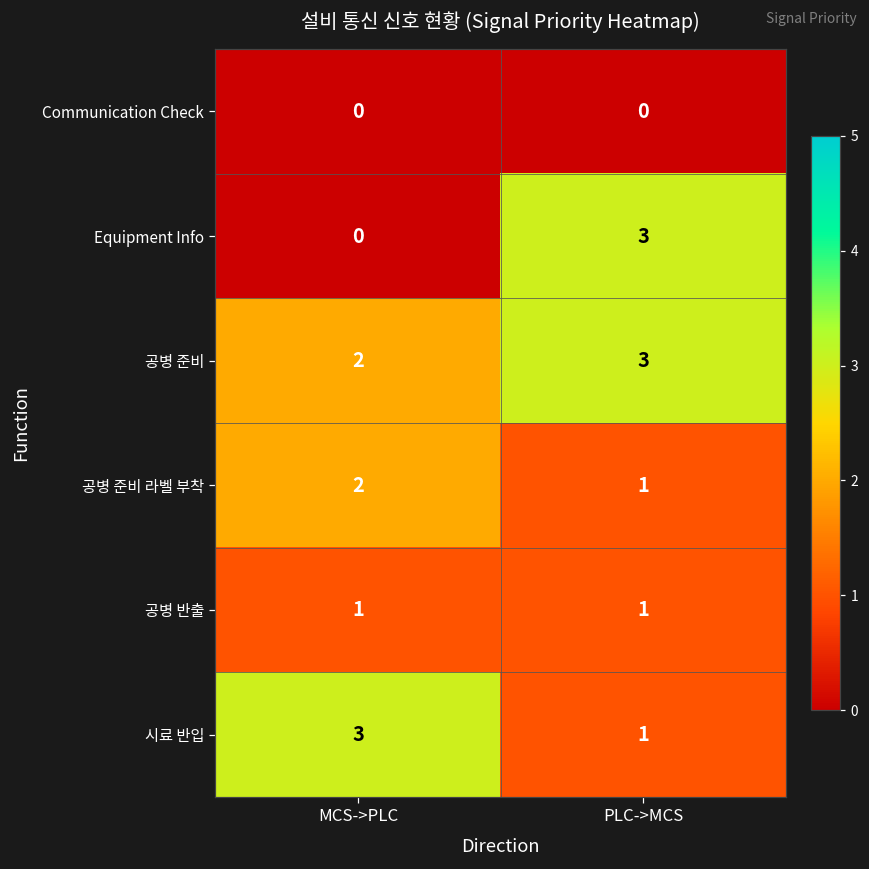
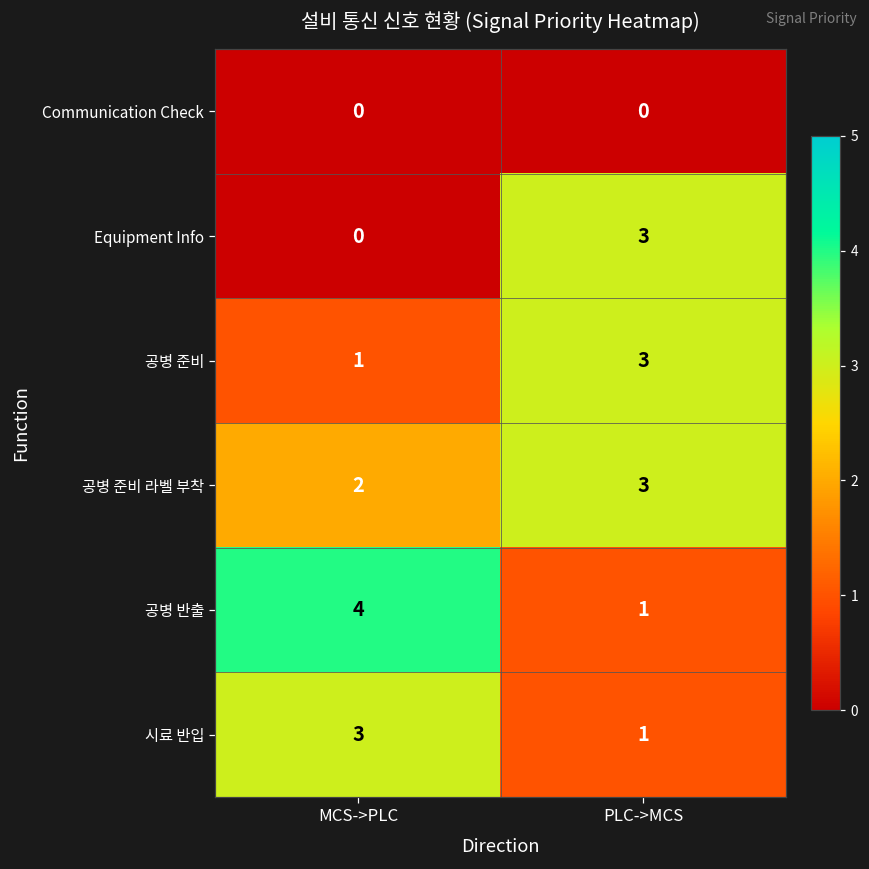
공병 준비, MCS->PLC: 2 -> 1
공병 준비 라벨 부착, PLC->MCS: 1 -> 3
공병 반출, MCS->PLC: 1 -> 4
